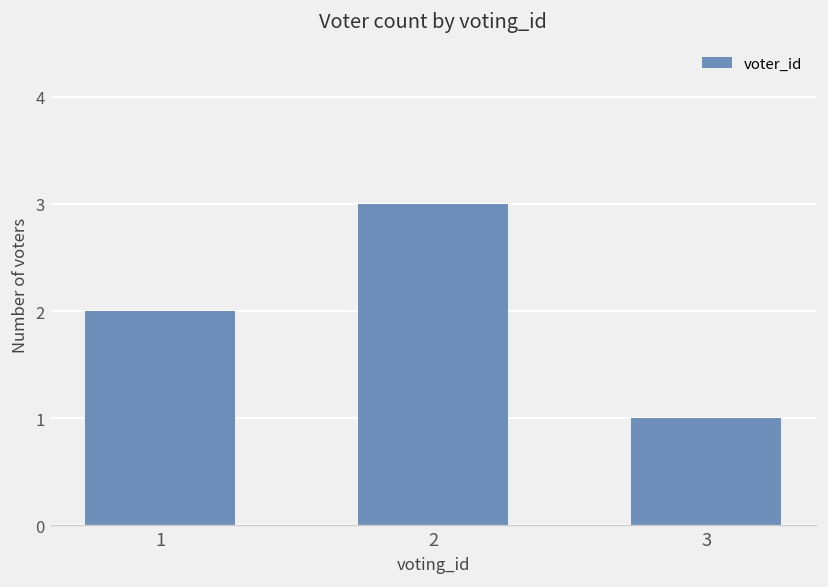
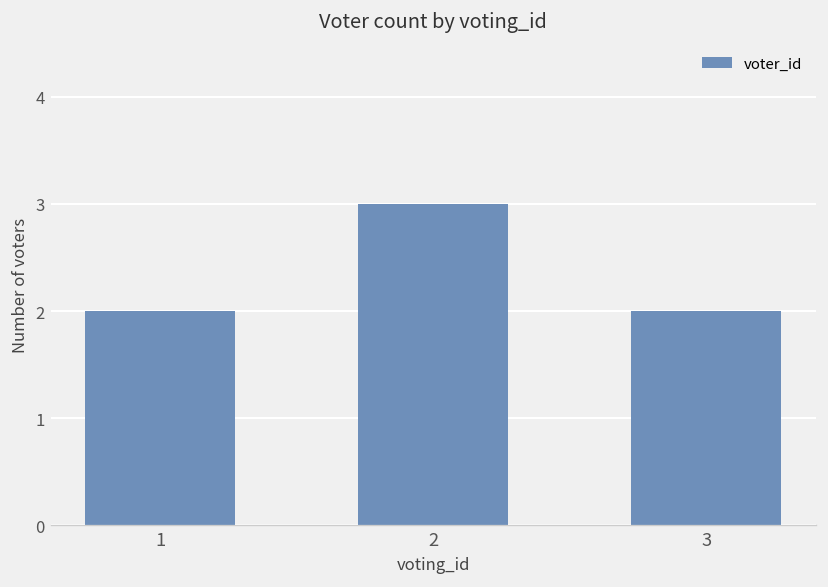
3: 1 -> 2
